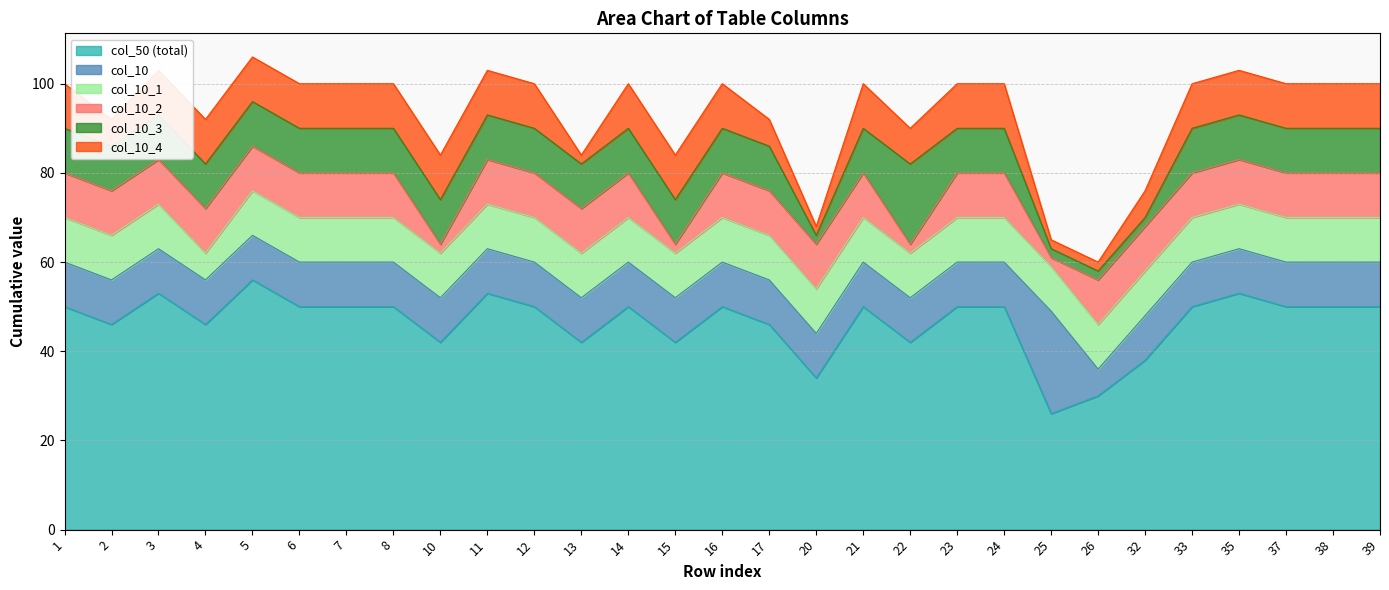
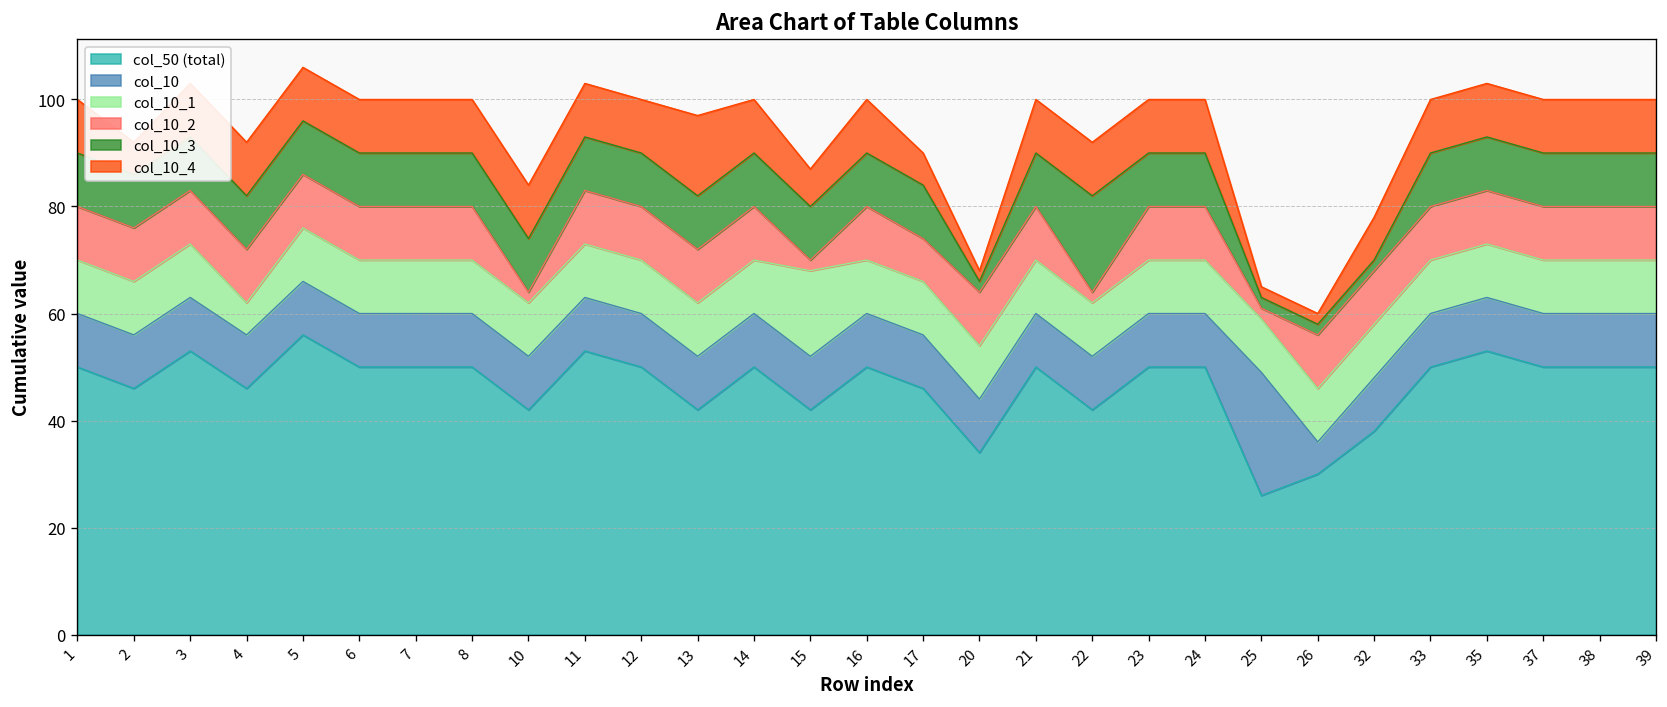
col_10_4, 13: 2 -> 15
col_10_1, 15: 10 -> 16
col_10_4, 15: 10 -> 7
col_10_2, 17: 10 -> 8
col_10_4, 22: 8 -> 10
col_10_4, 32: 6 -> 8
